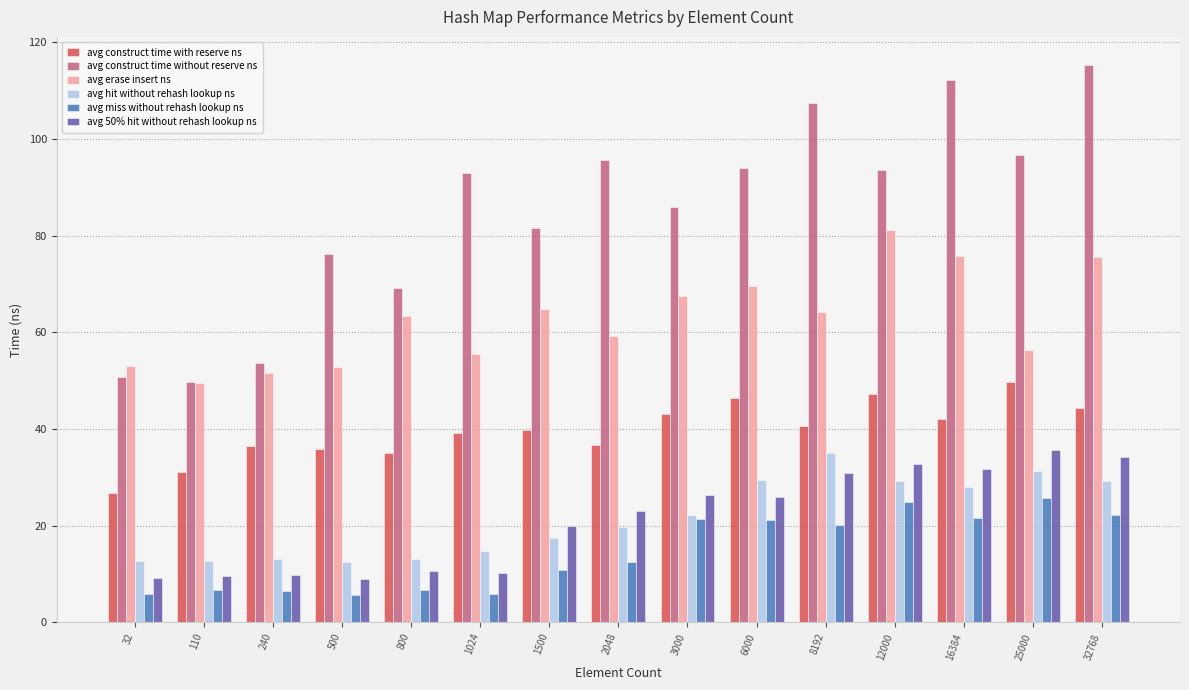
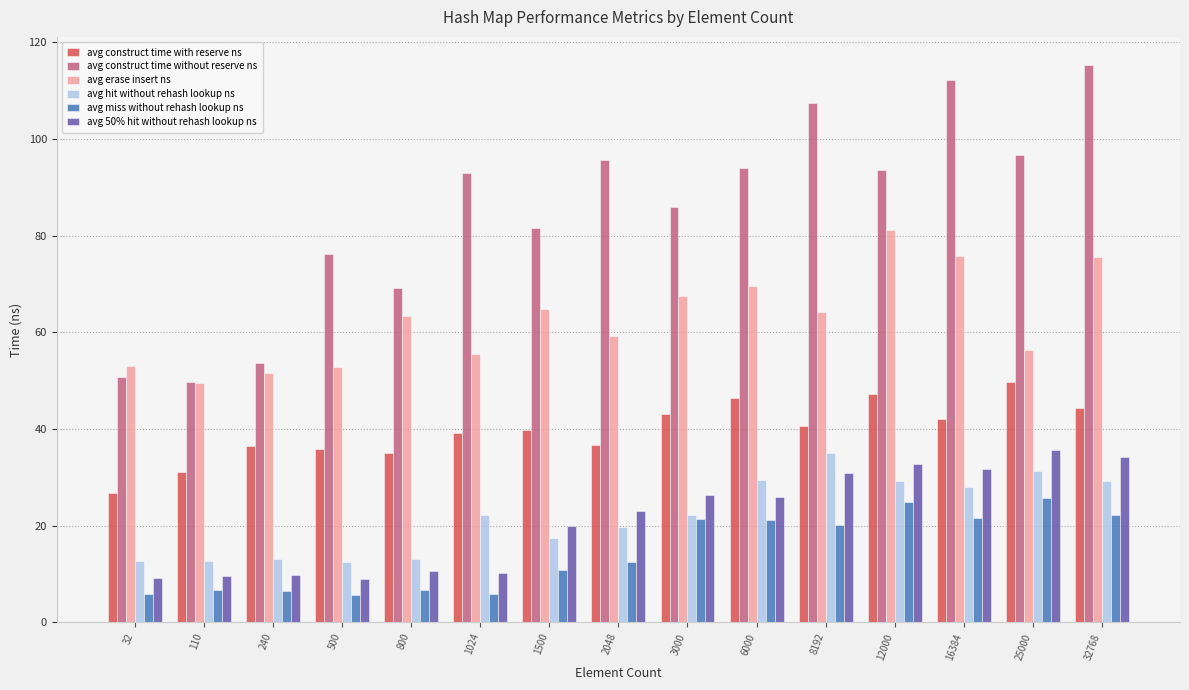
avg hit without rehash lookup ns, 1024: 15 -> 22
